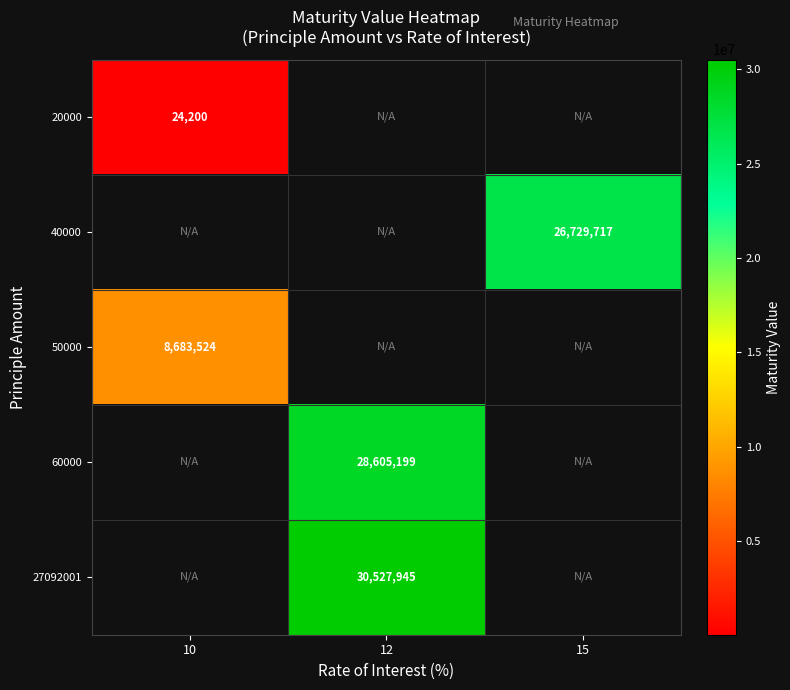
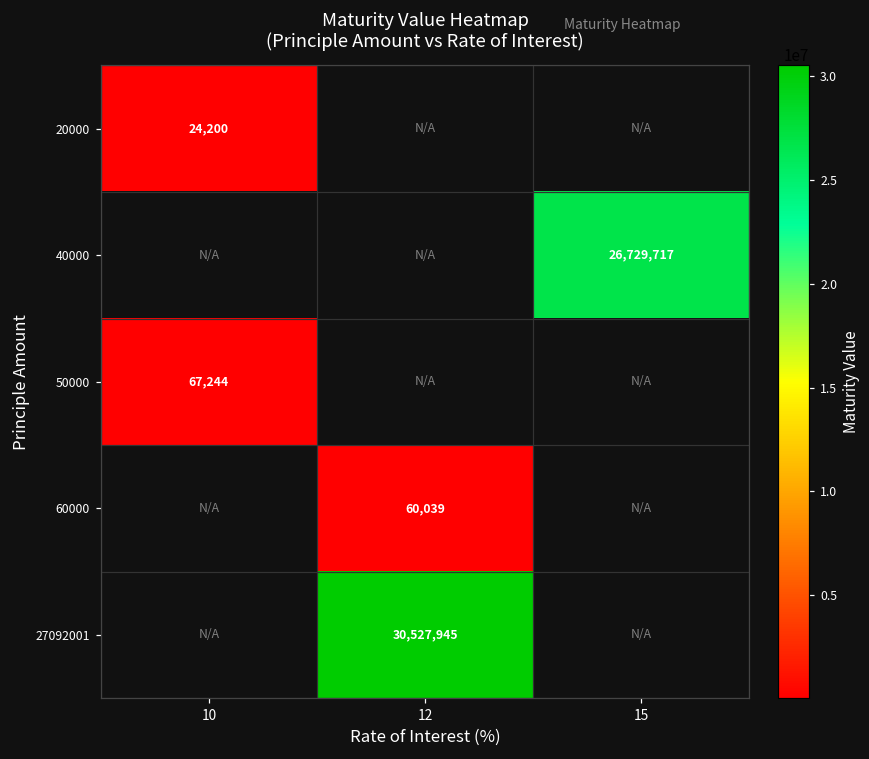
50000, 10: 8,683,524 -> 67,244
60000, 12: 28,605,199 -> 60,039
